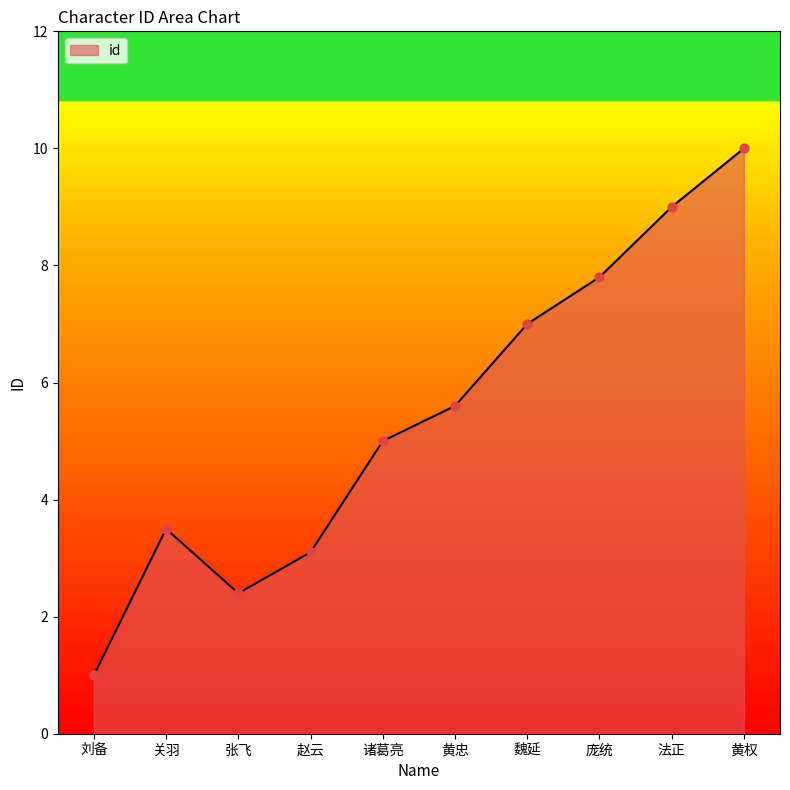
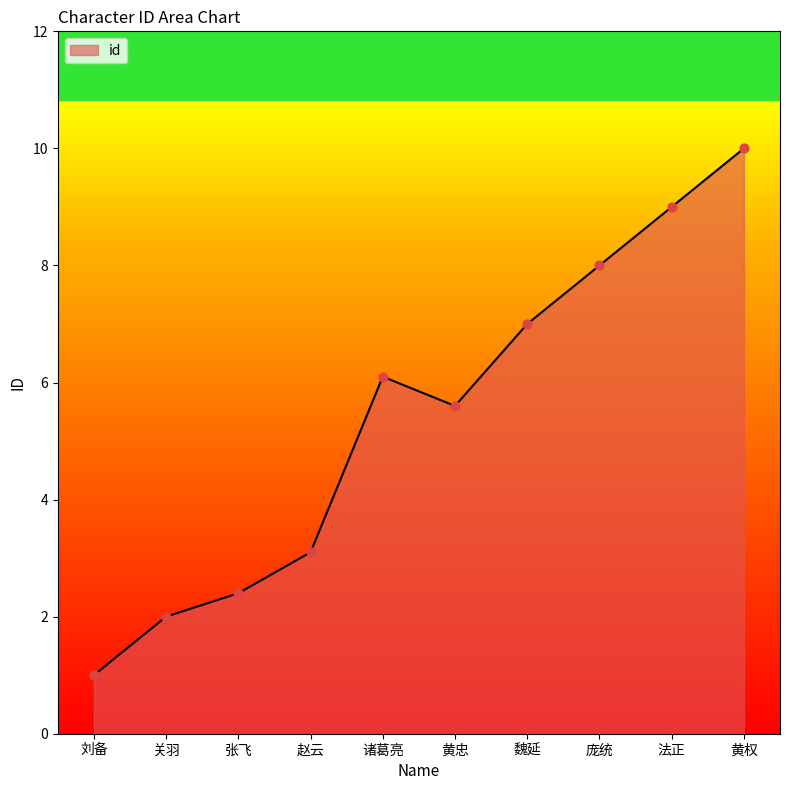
关羽: 3.5 -> 2.0
诸葛亮: 5.0 -> 6.1
庞统: 7.8 -> 8.0
